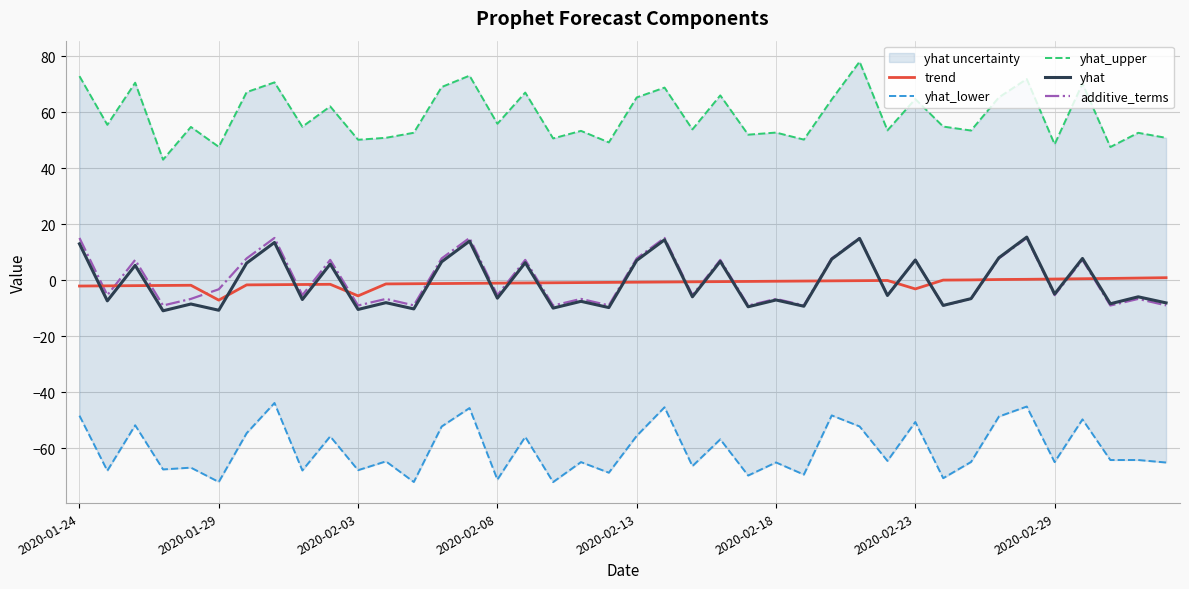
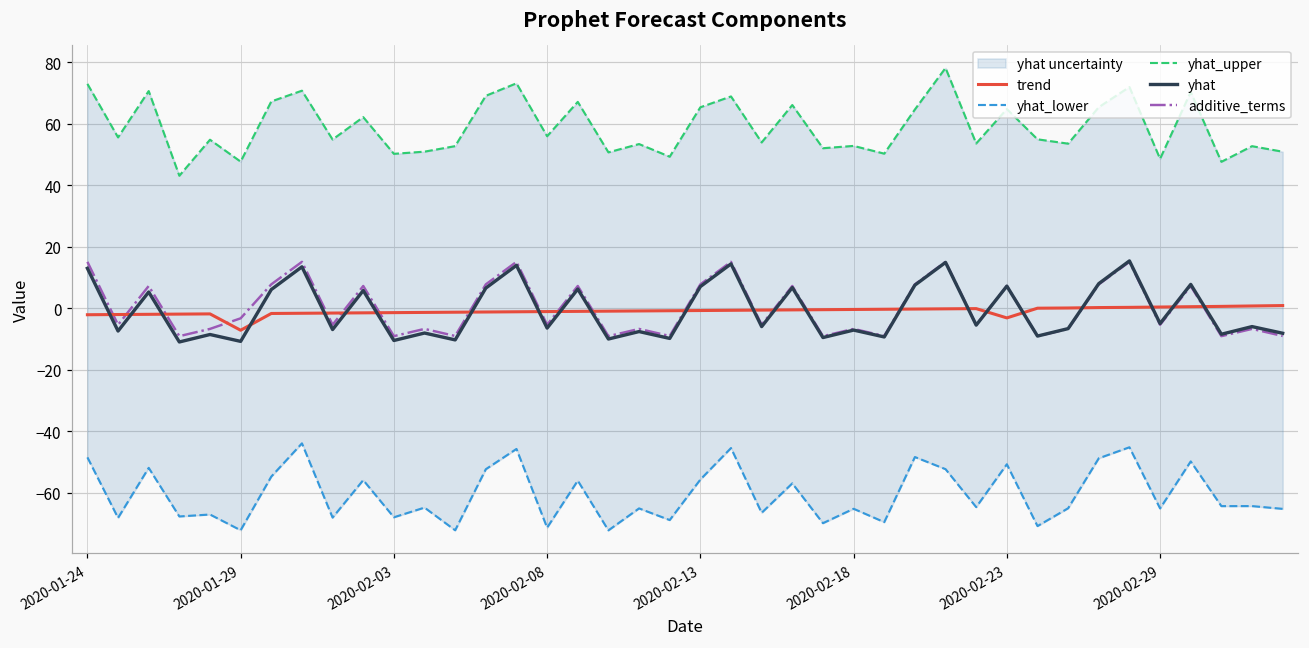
trend, 2020-02-03: -6 -> -1
